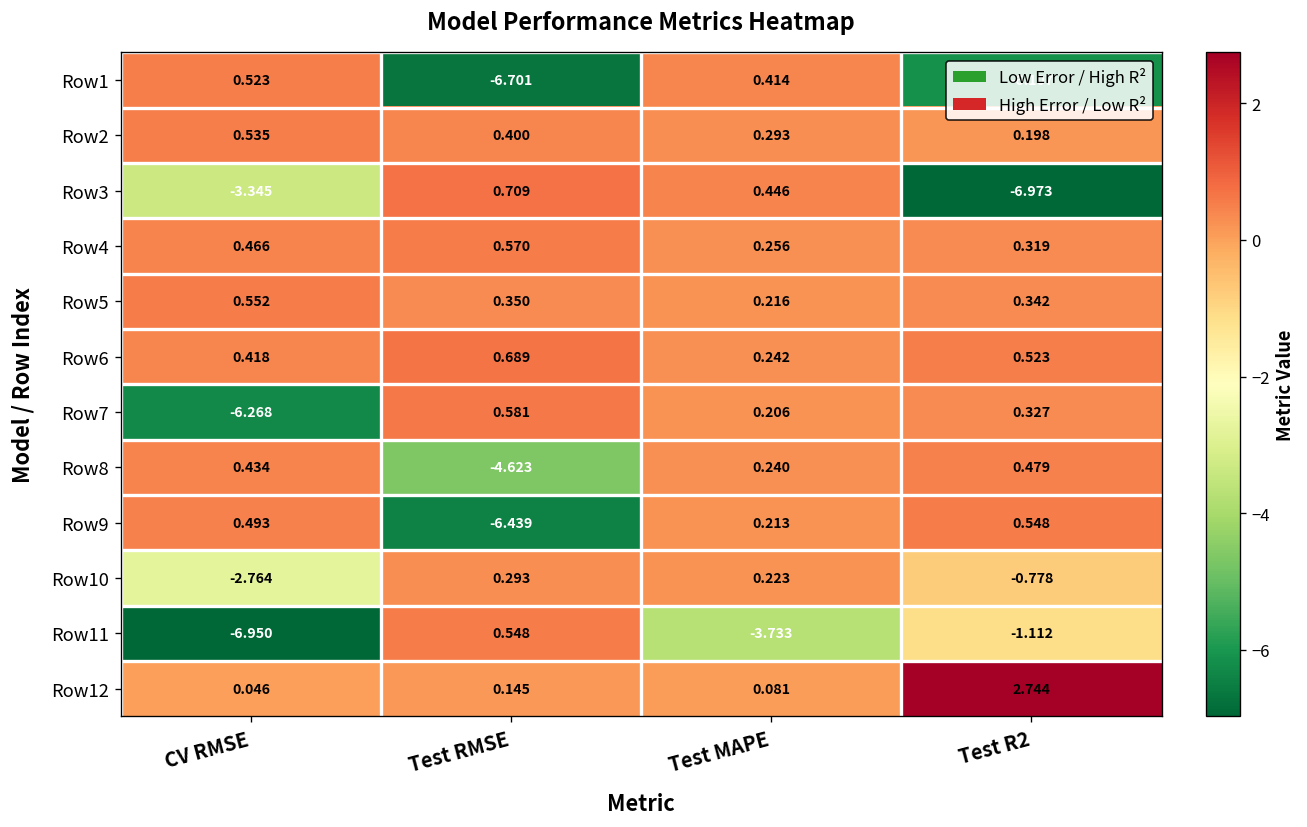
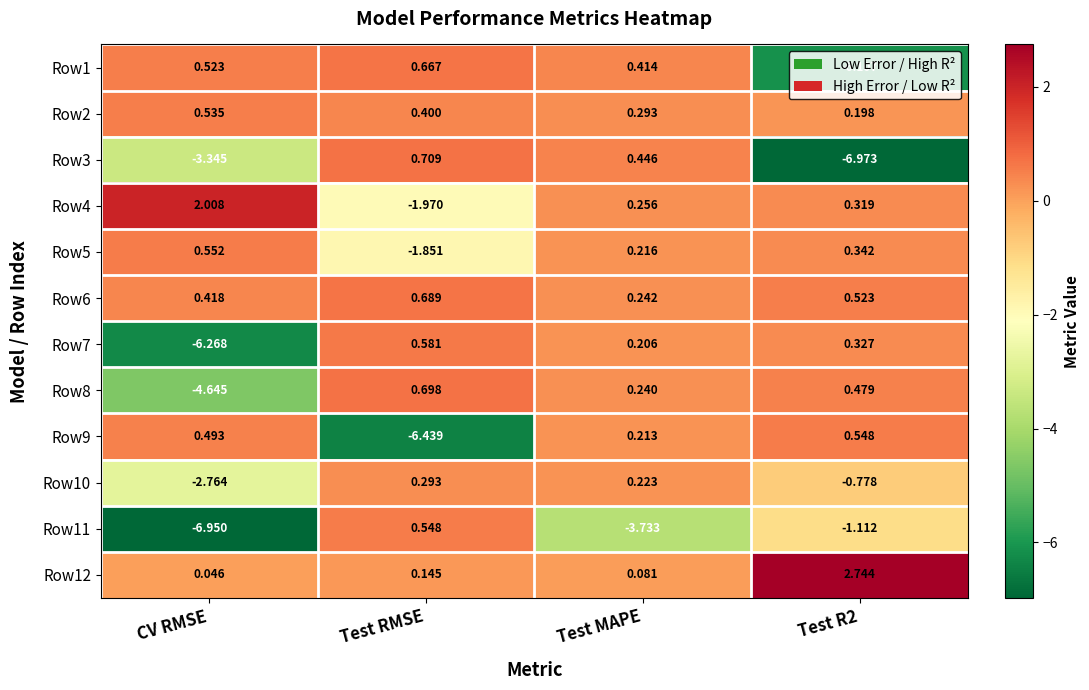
Row1, Test RMSE: -6.701 -> 0.667
Row4, CV RMSE: 0.466 -> 2.008
Row4, Test RMSE: 0.570 -> -1.970
Row5, Test RMSE: 0.350 -> -1.851
Row8, CV RMSE: 0.434 -> -4.645
Row8, Test RMSE: -4.623 -> 0.698
